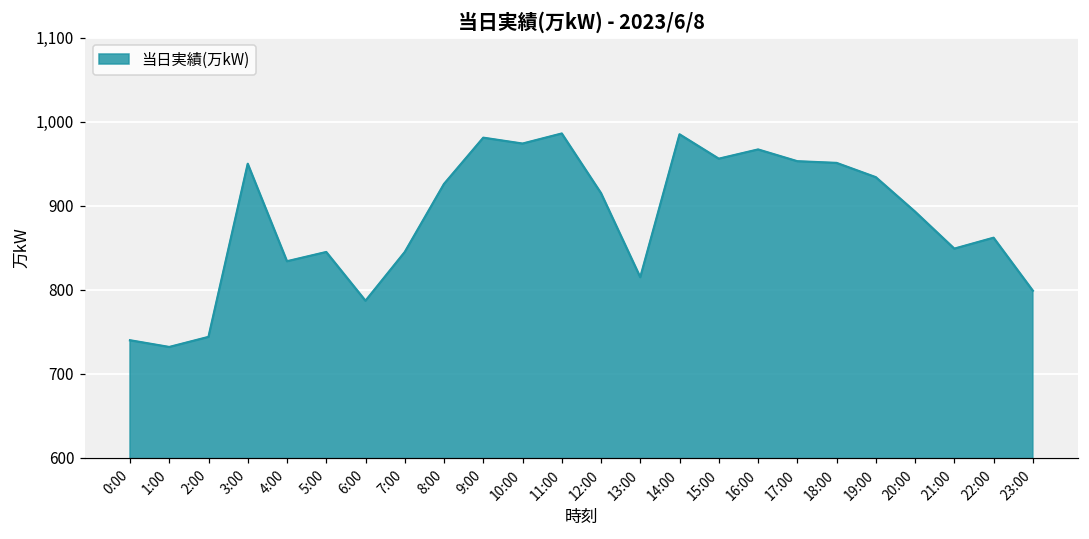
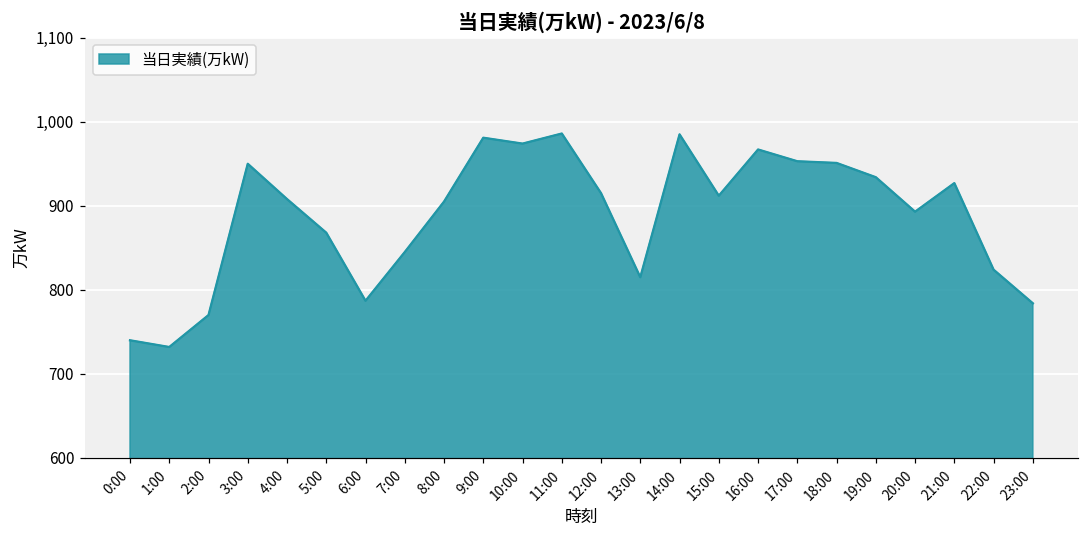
2:00: 740 -> 770
4:00: 830 -> 910
5:00: 850 -> 870
8:00: 930 -> 910
15:00: 960 -> 910
21:00: 850 -> 930
22:00: 860 -> 820
23:00: 800 -> 780
